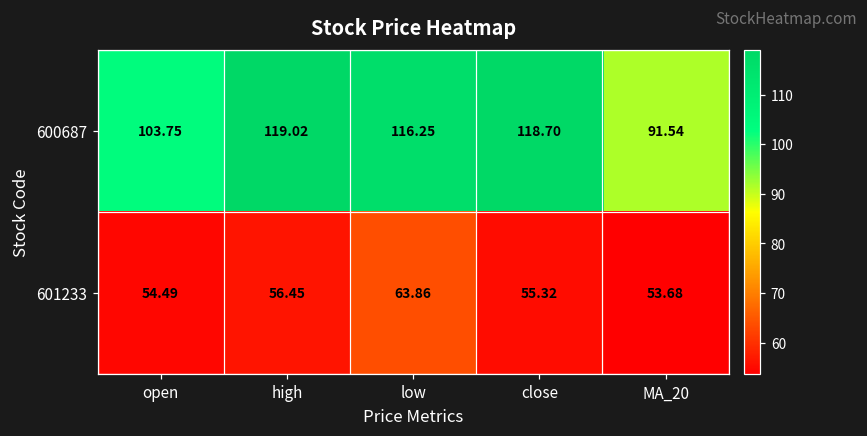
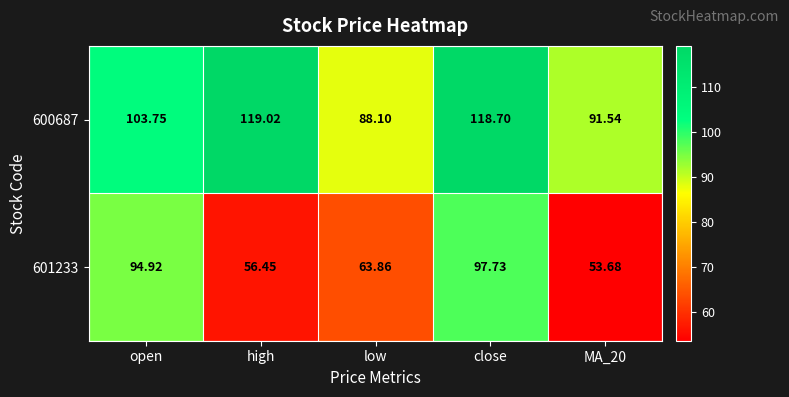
600687, low: 116.25 -> 88.10
601233, open: 54.49 -> 94.92
601233, close: 55.32 -> 97.73
